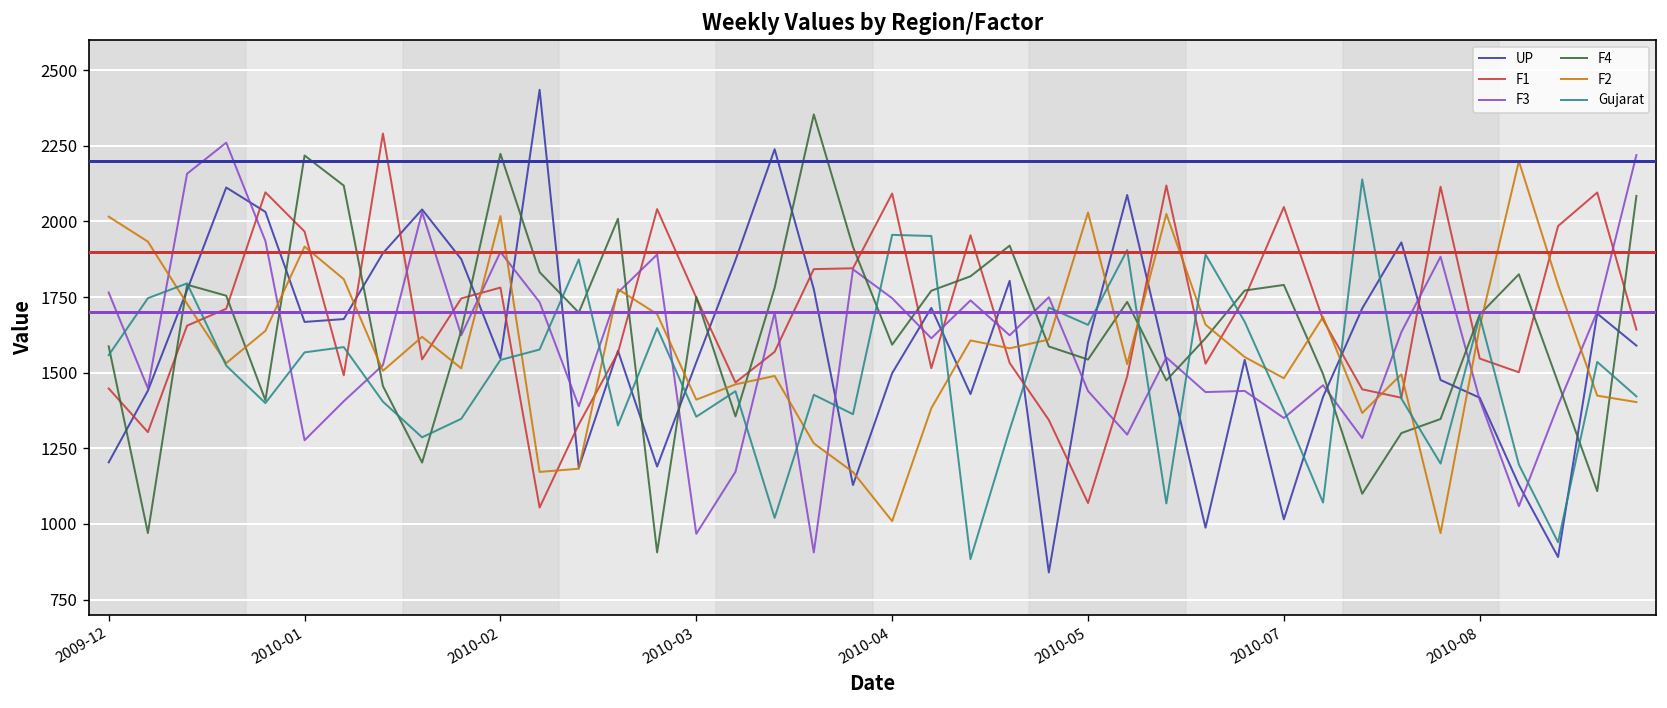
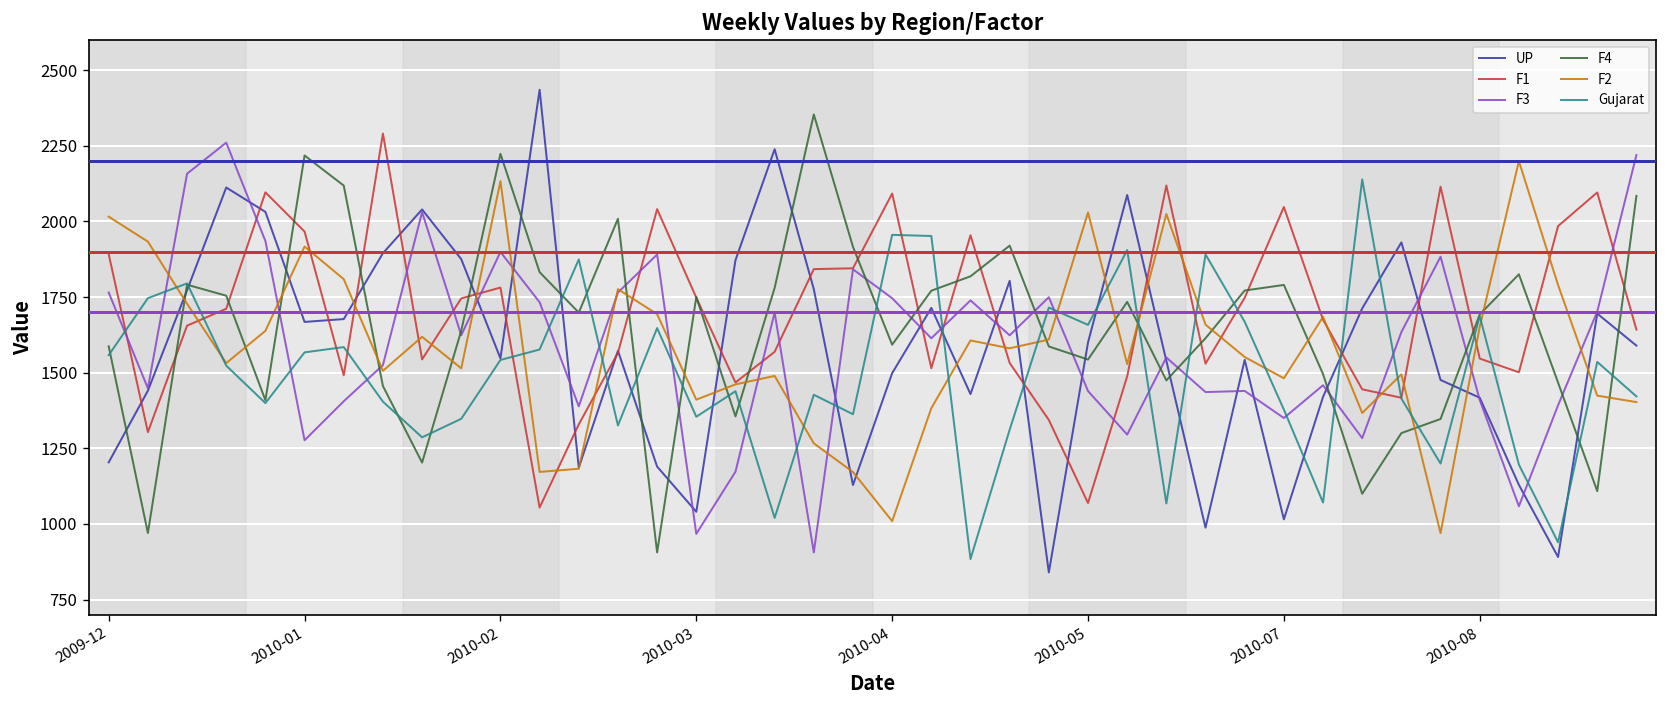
F1, 2009-12: 1450 -> 1890
F2, 2010-02: 2020 -> 2130
UP, 2010-03: 1530 -> 1040
